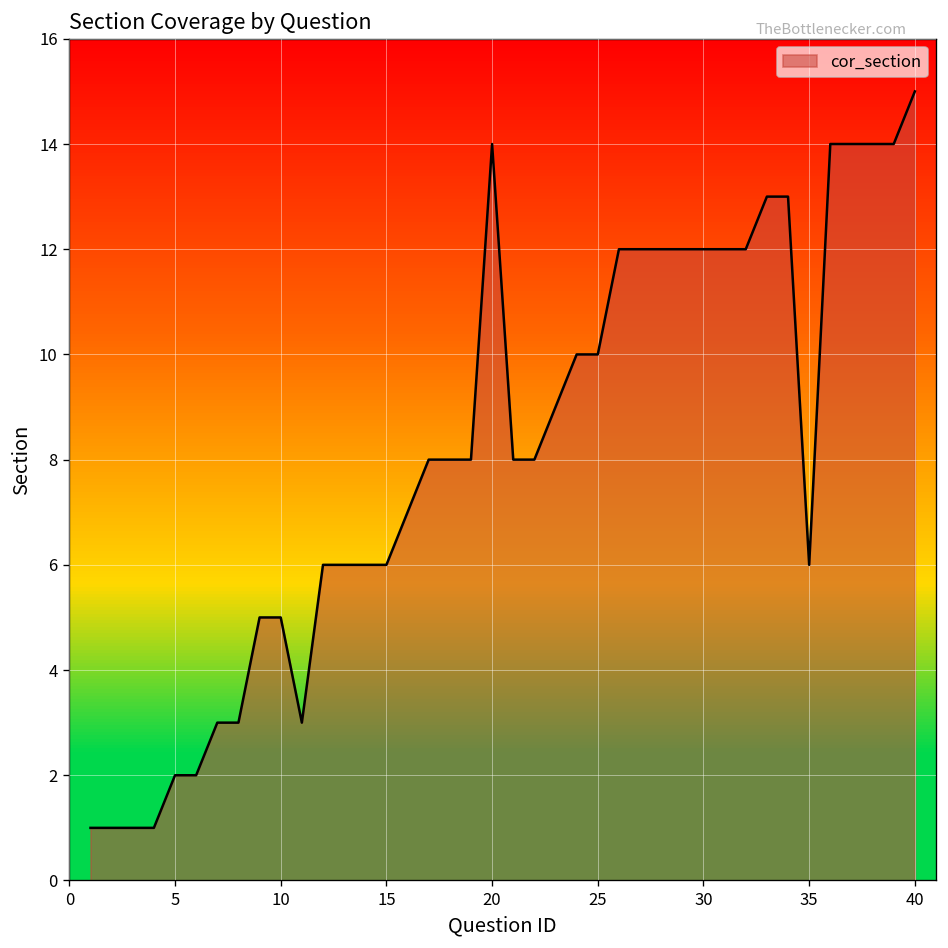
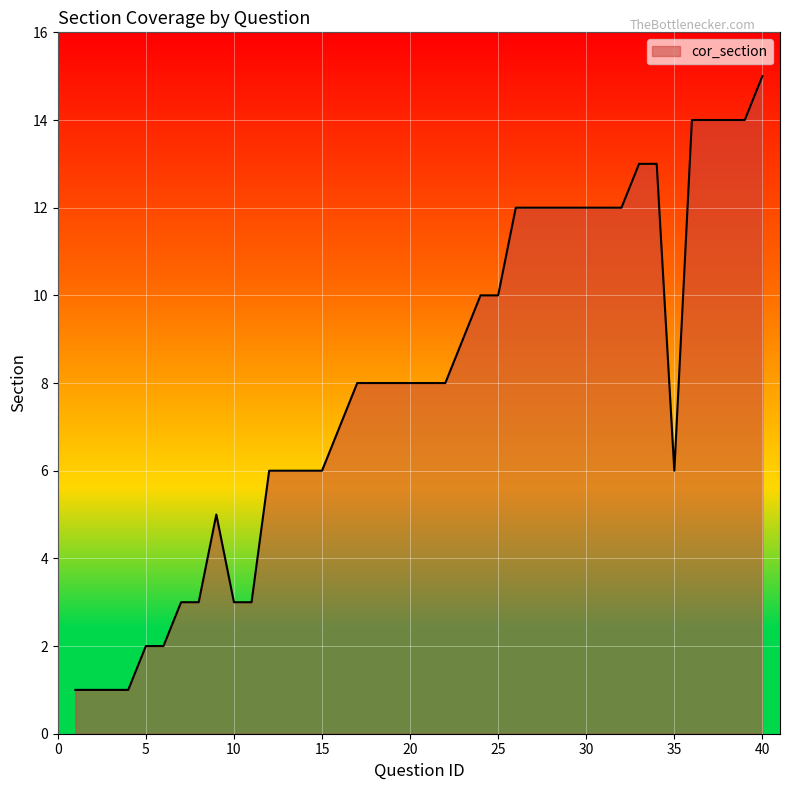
10: 5 -> 3
20: 14 -> 8
